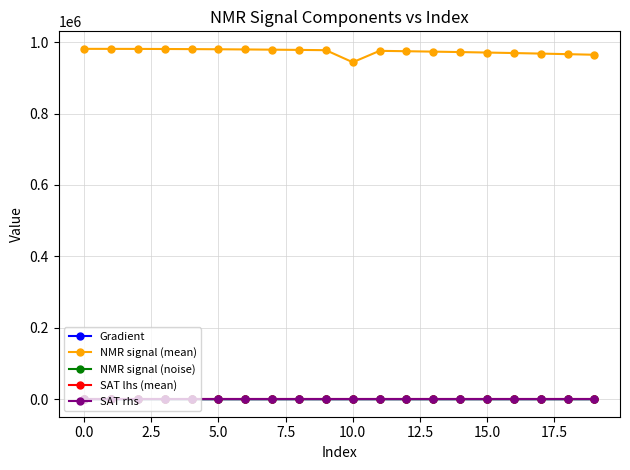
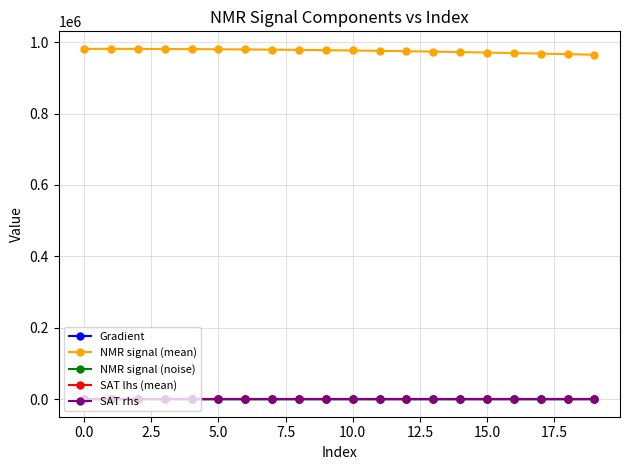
NMR signal (mean), 10.0: 940000 -> 980000
